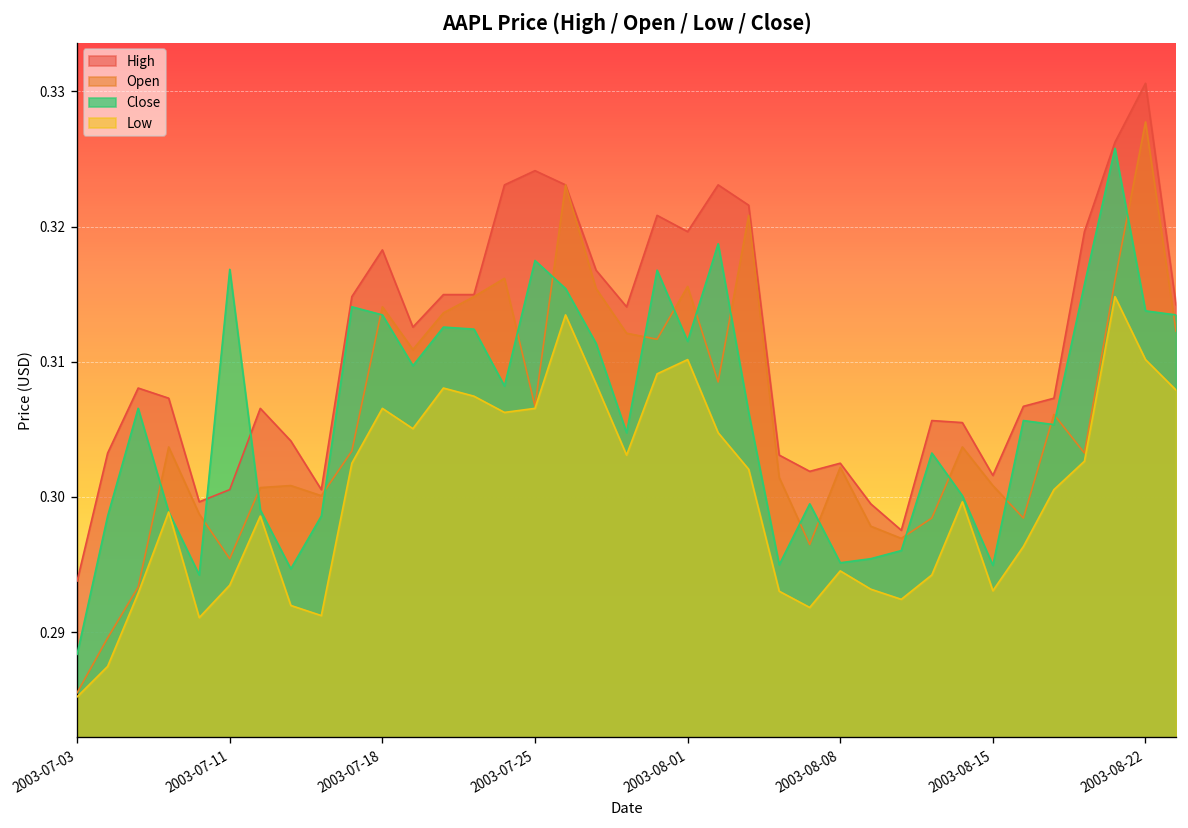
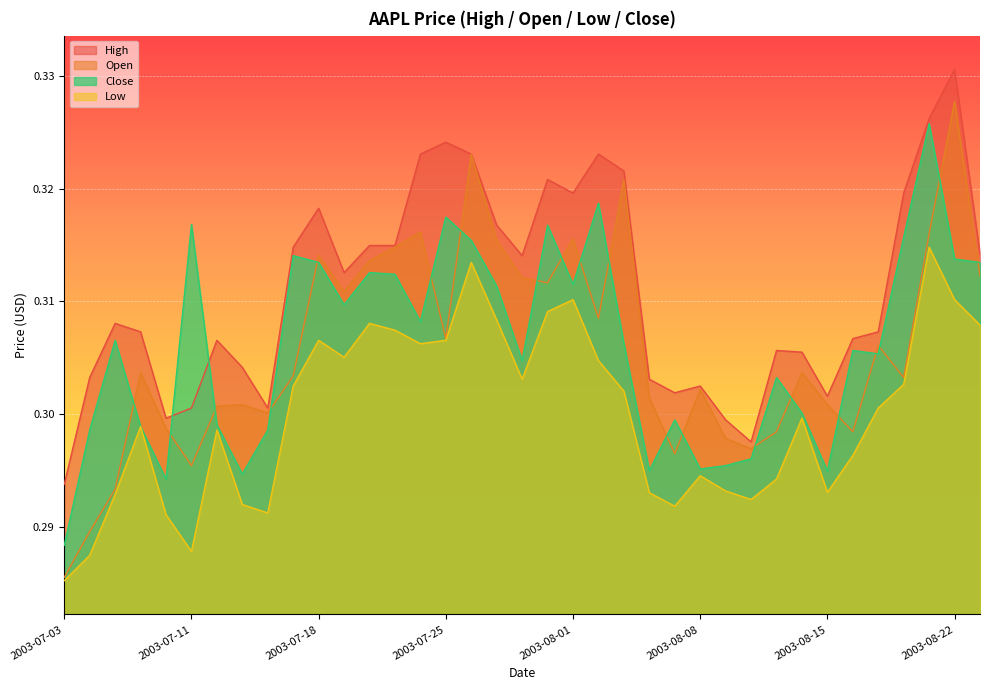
Low, 2003-07-11: 0.2935 -> 0.2878
